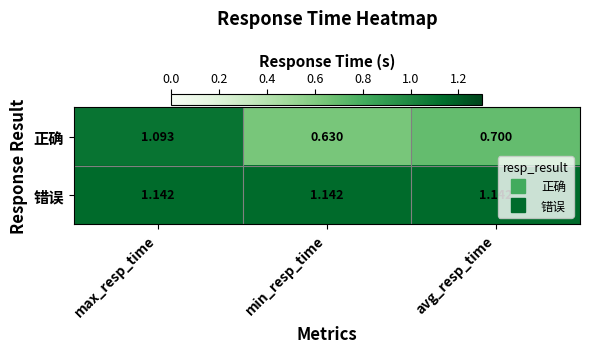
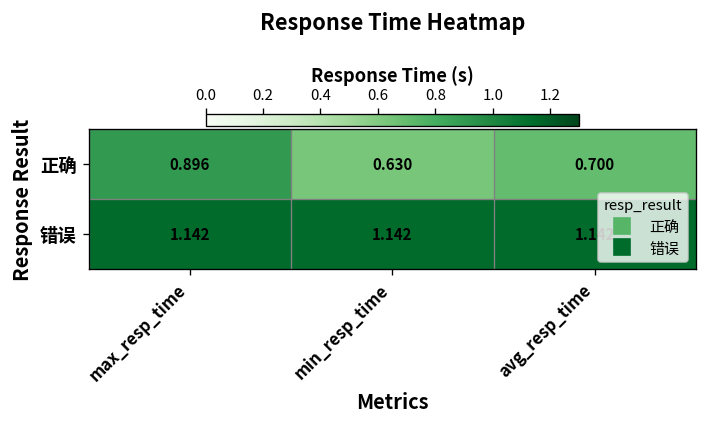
正确, max_resp_time: 1.093 -> 0.896
